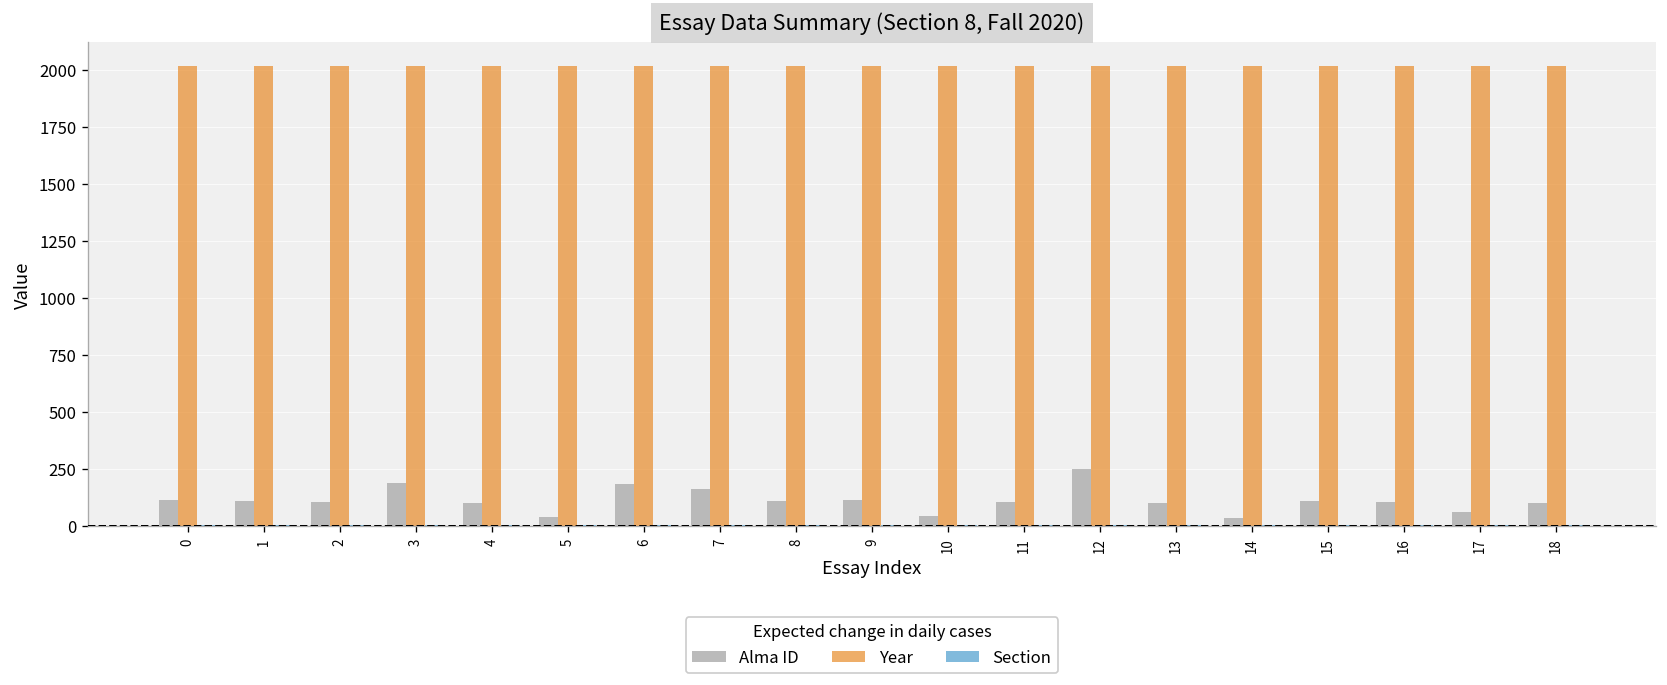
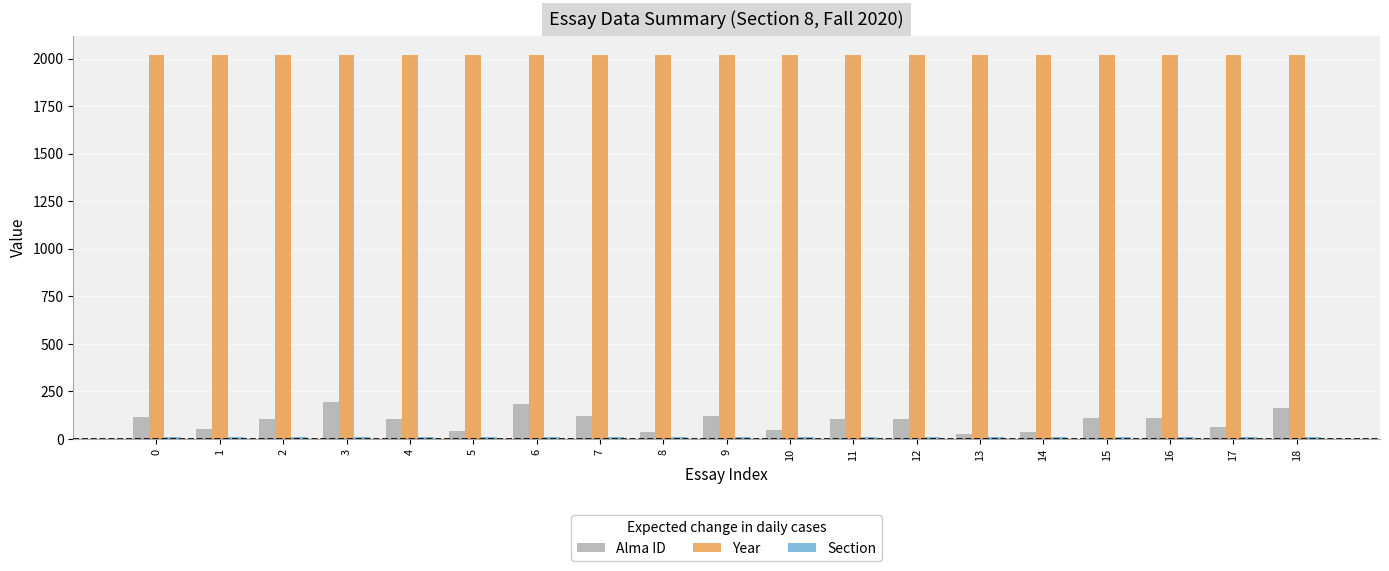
Alma ID, 1: 110 -> 50
Alma ID, 7: 160 -> 120
Alma ID, 8: 110 -> 40
Alma ID, 12: 250 -> 100
Alma ID, 13: 100 -> 30
Alma ID, 18: 110 -> 160
